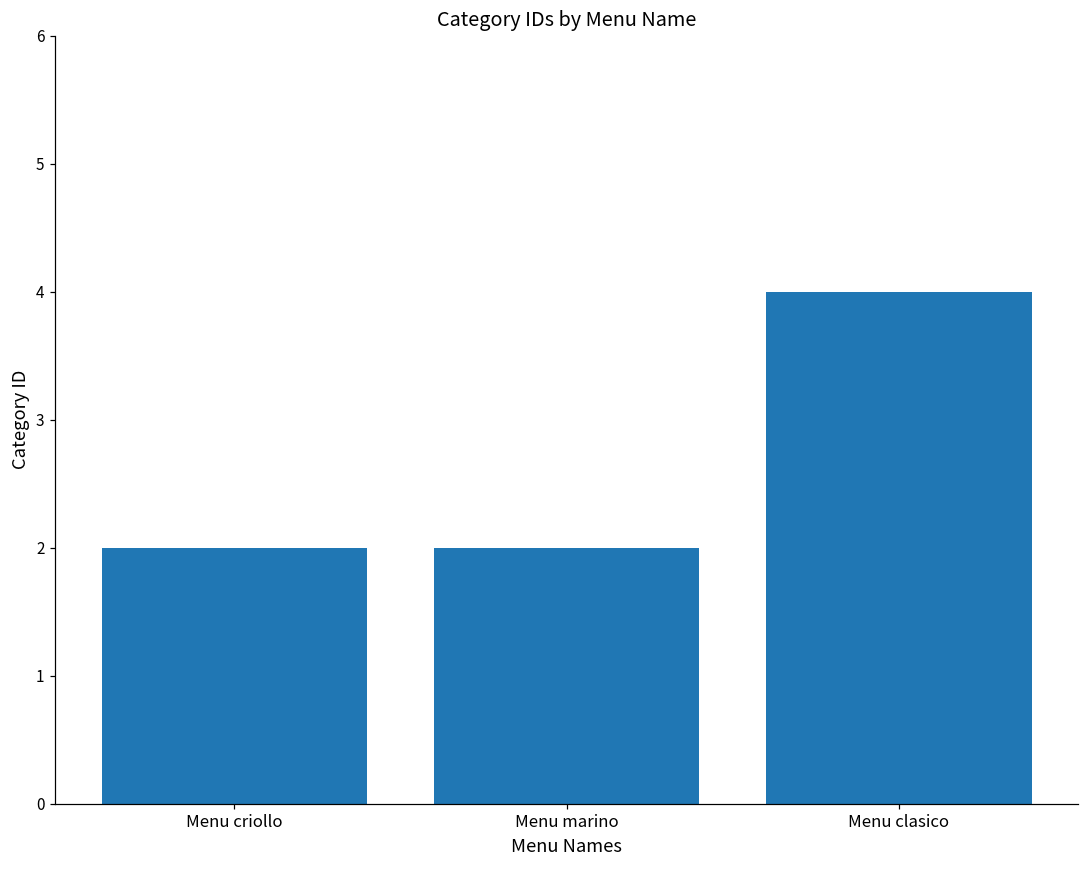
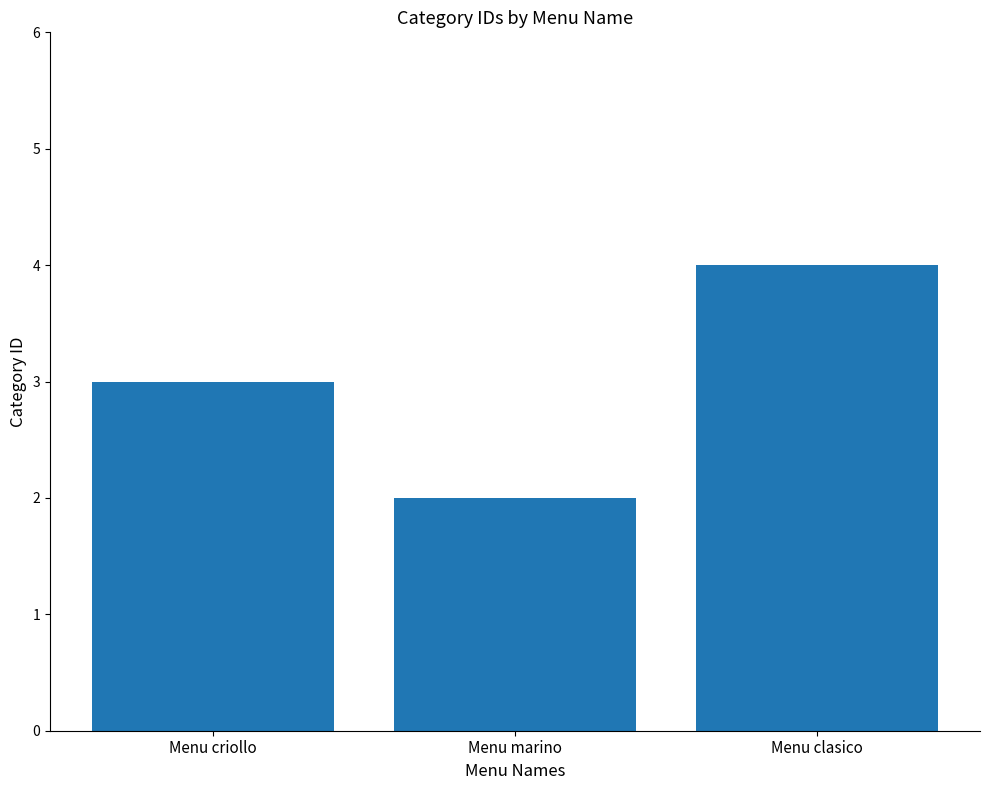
Menu criollo: 2 -> 3
